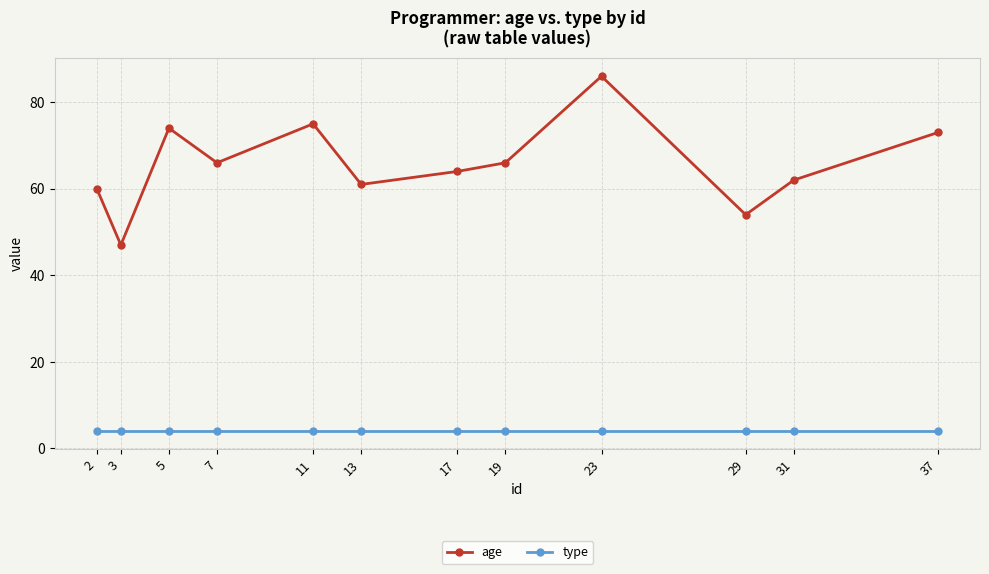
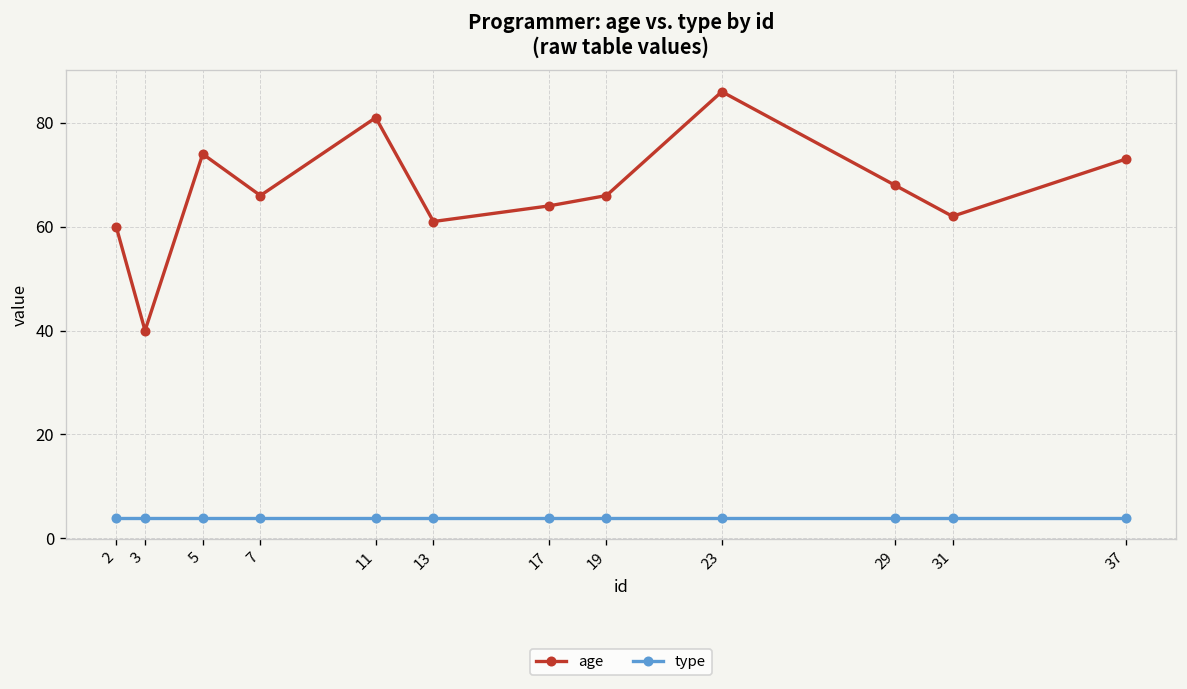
age, 3: 47 -> 40
age, 11: 75 -> 81
age, 29: 54 -> 68
